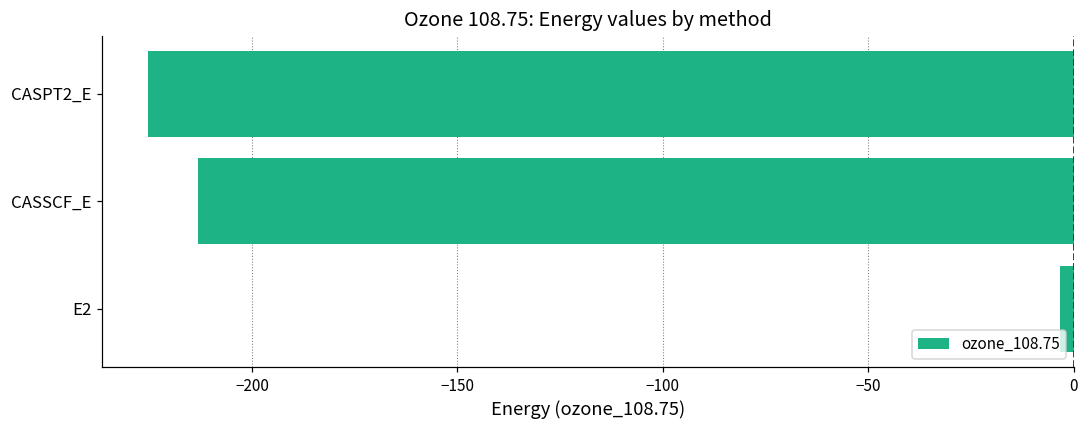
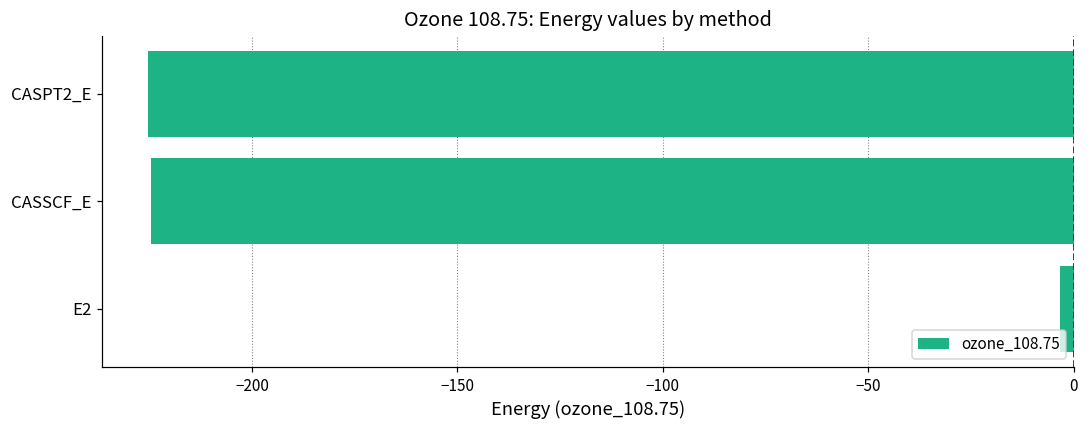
CASSCF_E: -213 -> -225
